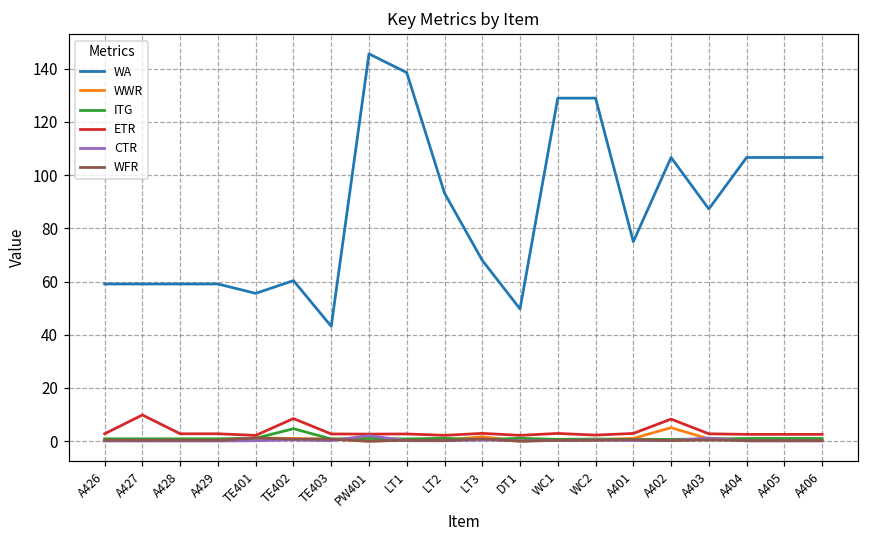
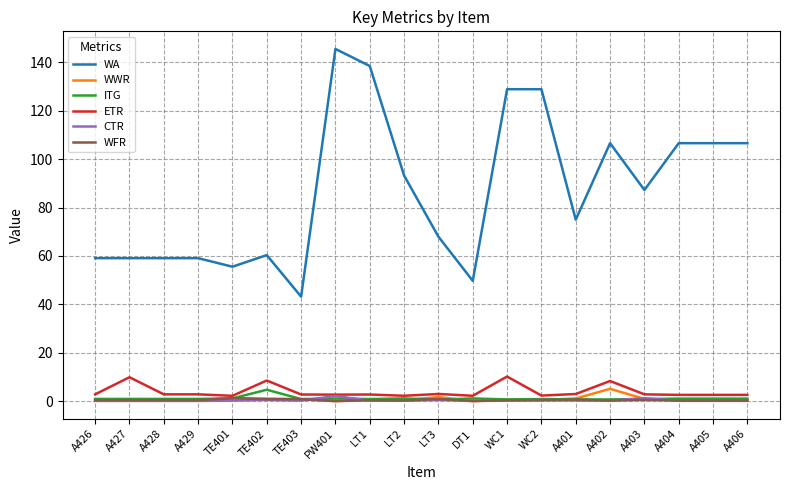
ETR, WC1: 3 -> 10
